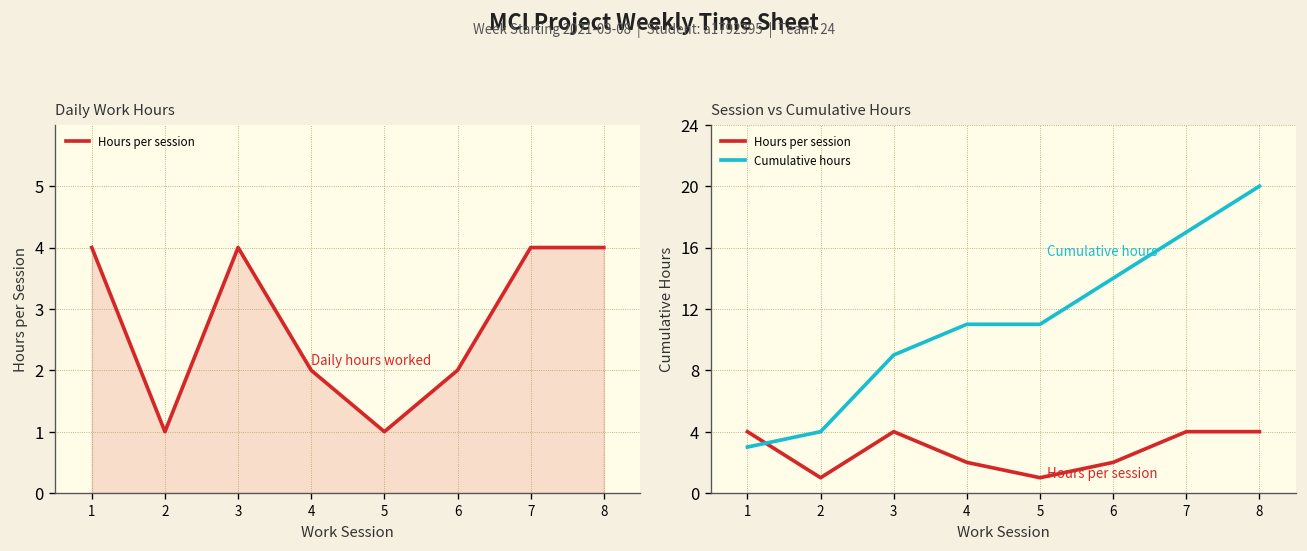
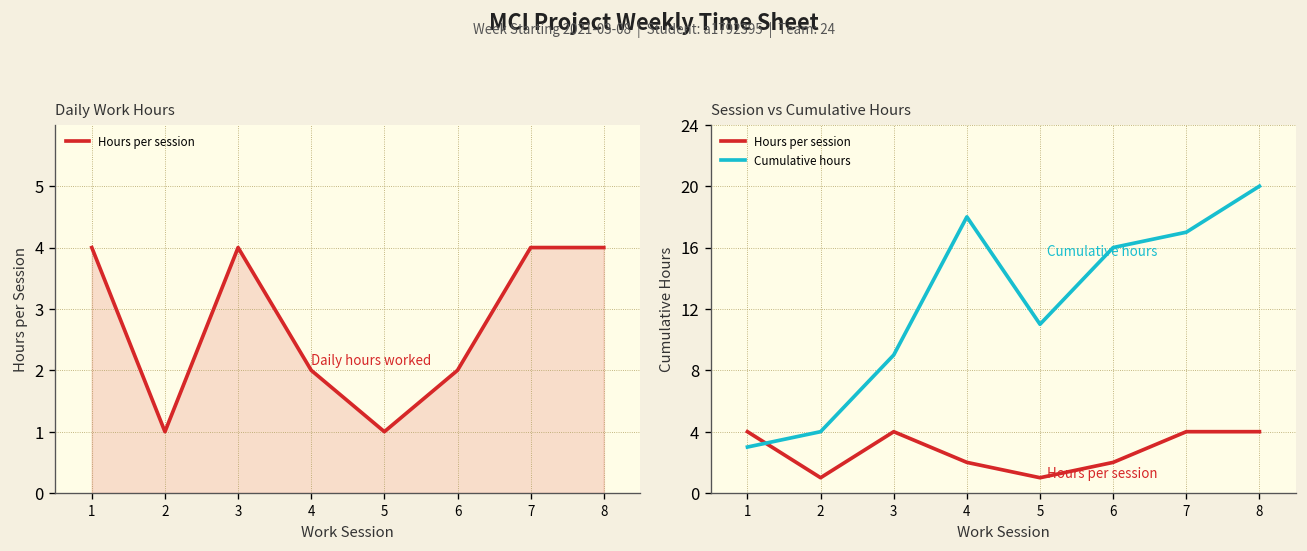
Session vs Cumulative Hours, Cumulative hours, 4: 11 -> 18
Session vs Cumulative Hours, Cumulative hours, 6: 14 -> 16
